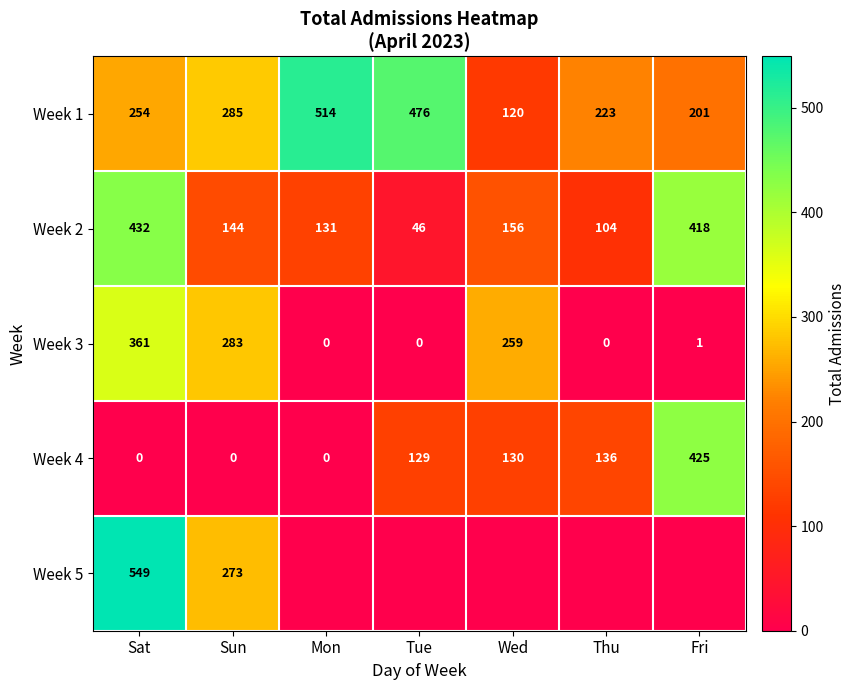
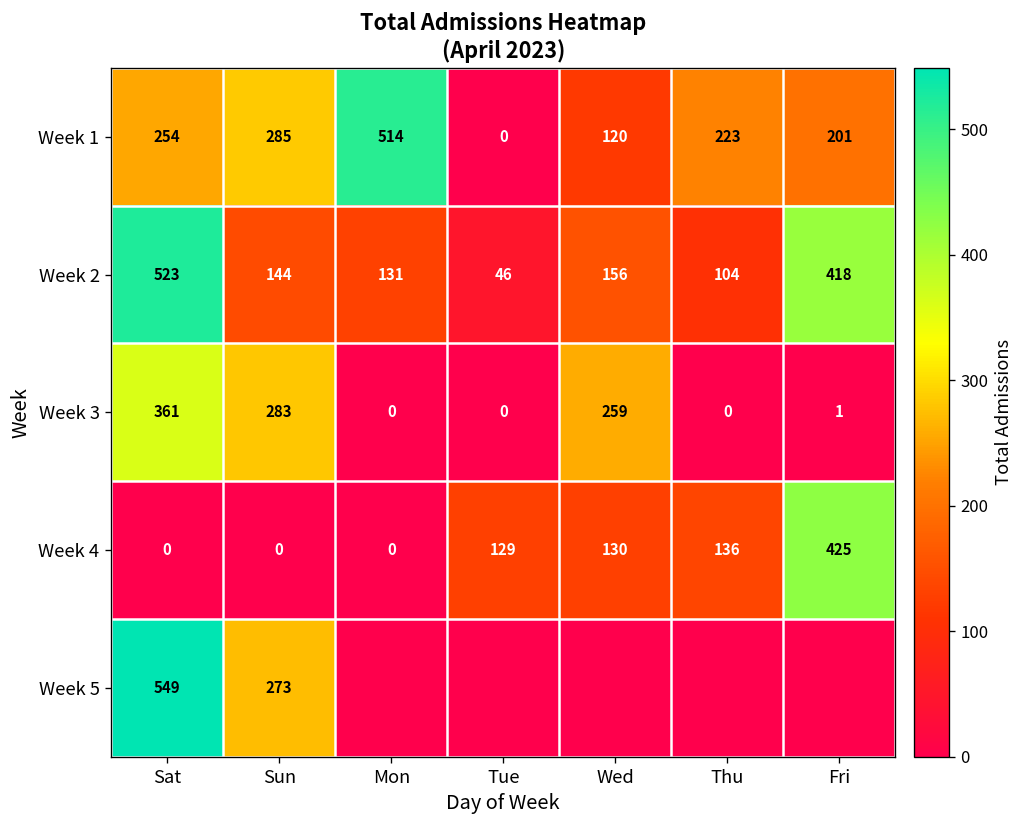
Week 1, Tue: 476 -> 0
Week 2, Sat: 432 -> 523
